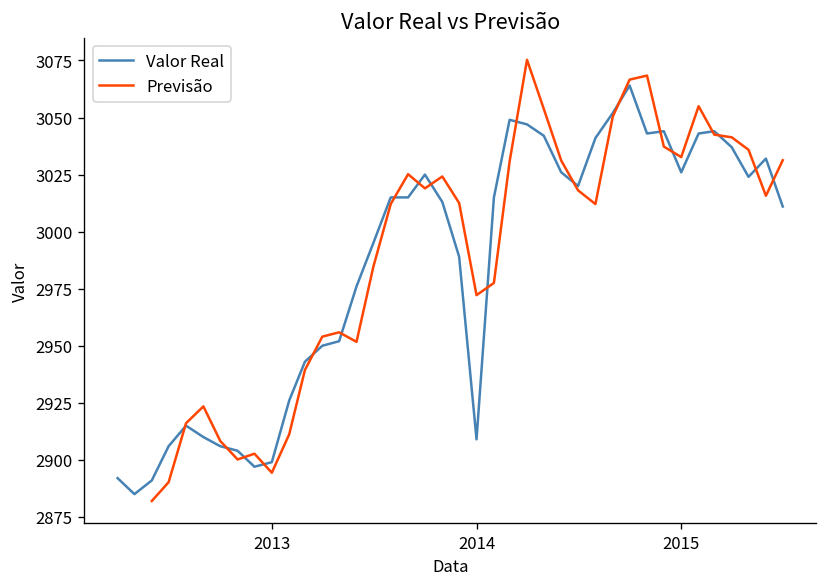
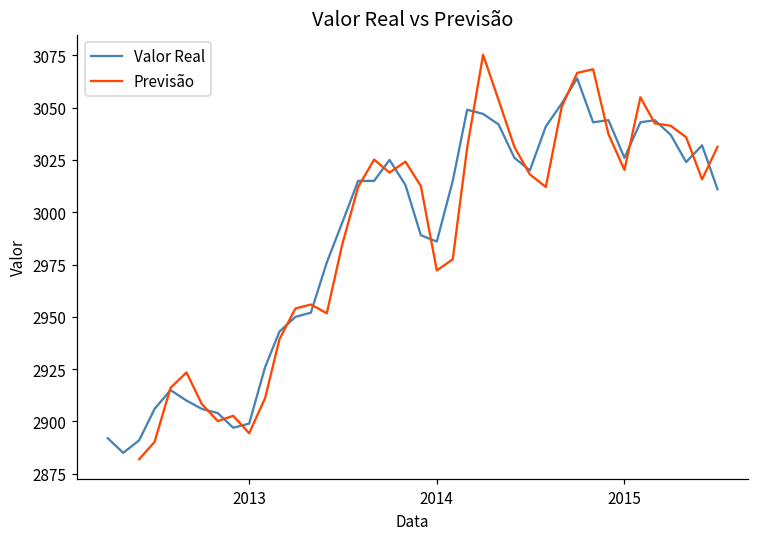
Valor Real, 2014: 2909 -> 2986
Previsão, 2015: 3033 -> 3020
